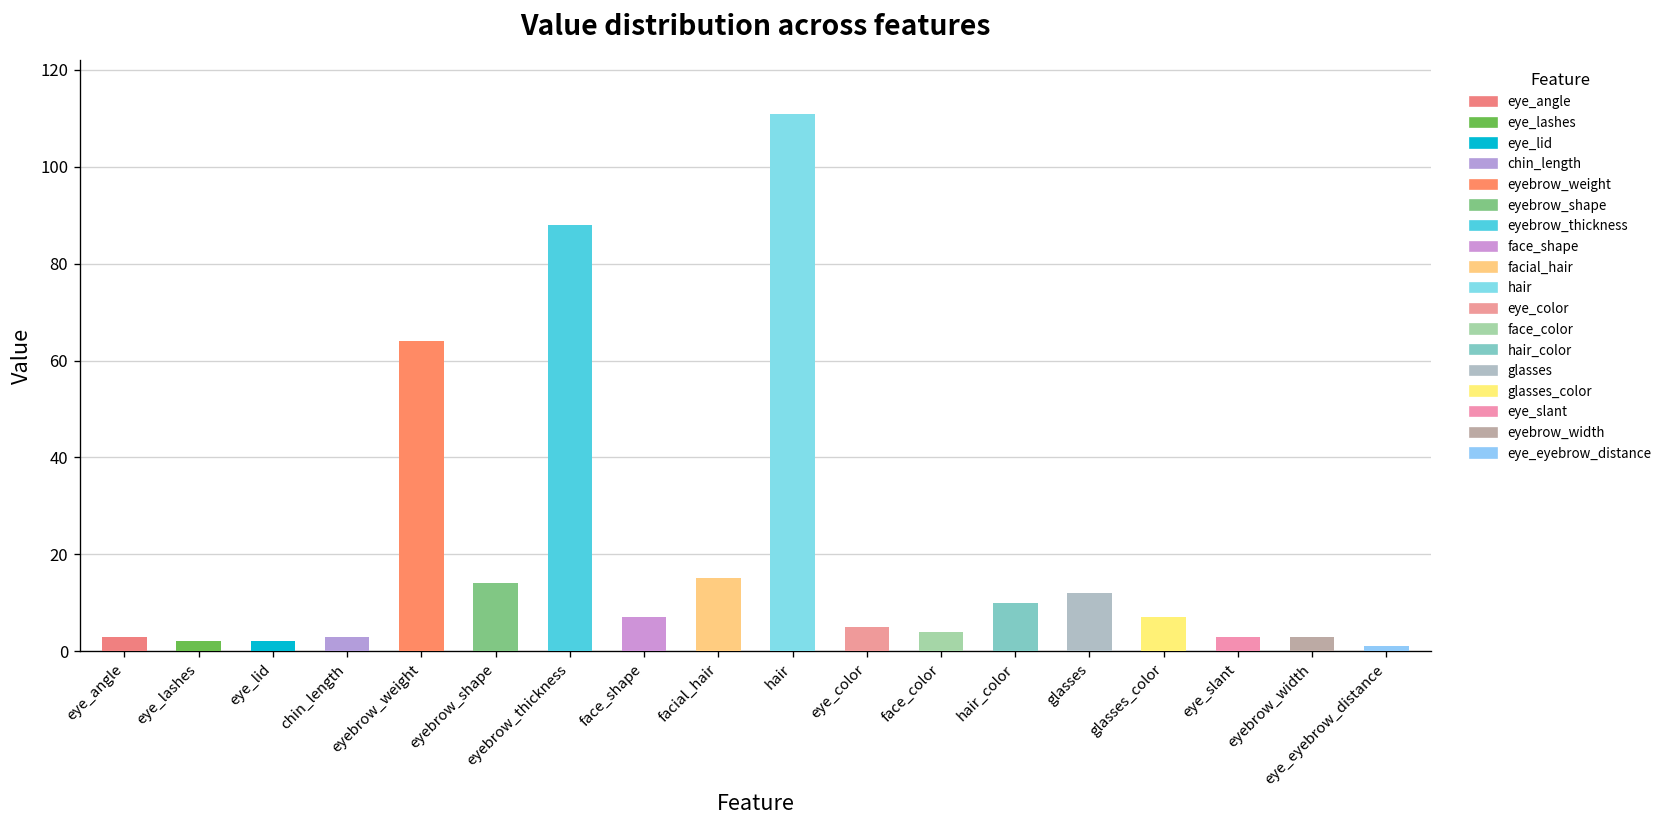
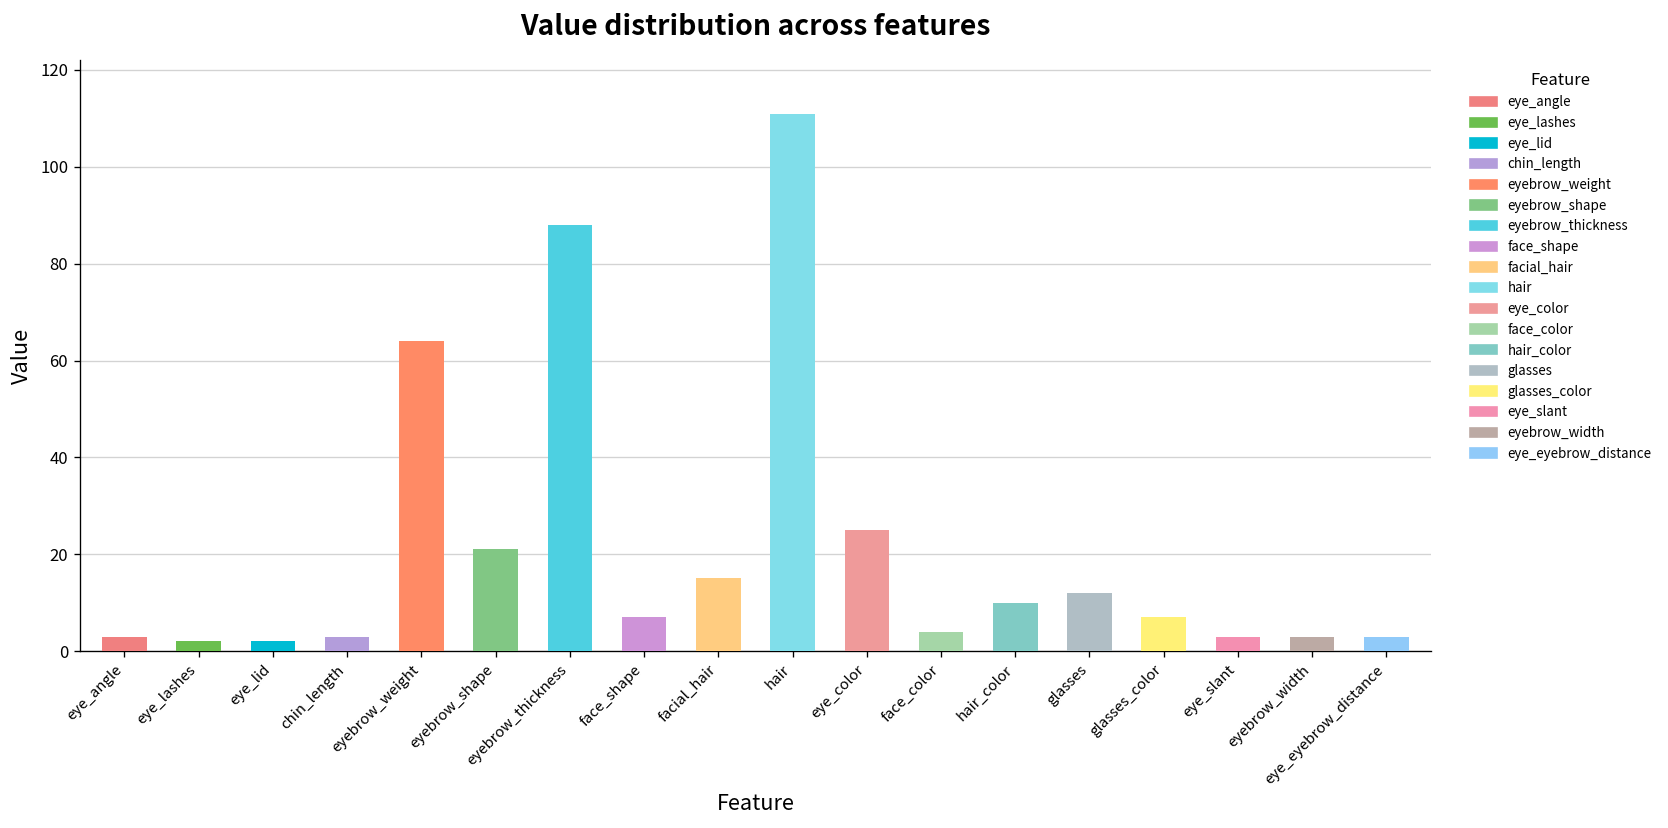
eyebrow_shape: 14 -> 21
eye_color: 5 -> 25
eye_eyebrow_distance: 1 -> 3
